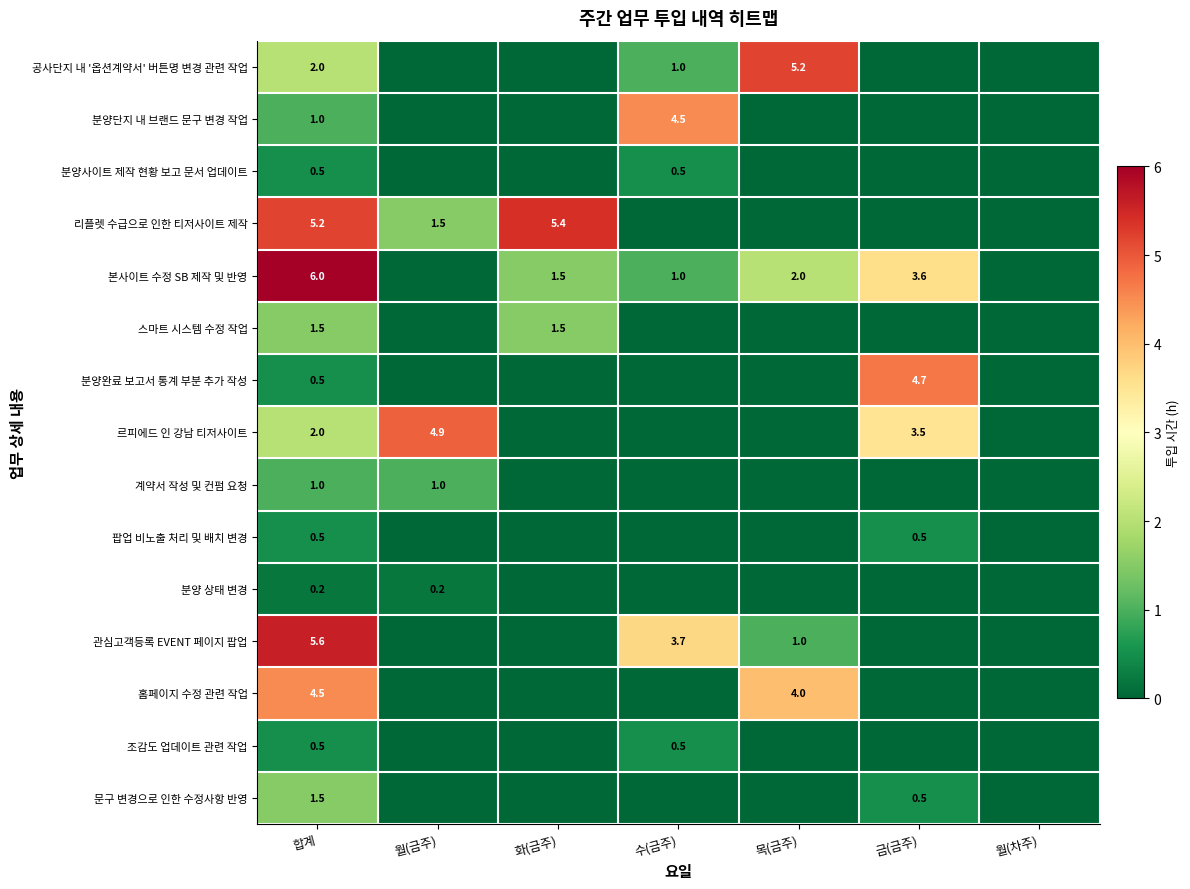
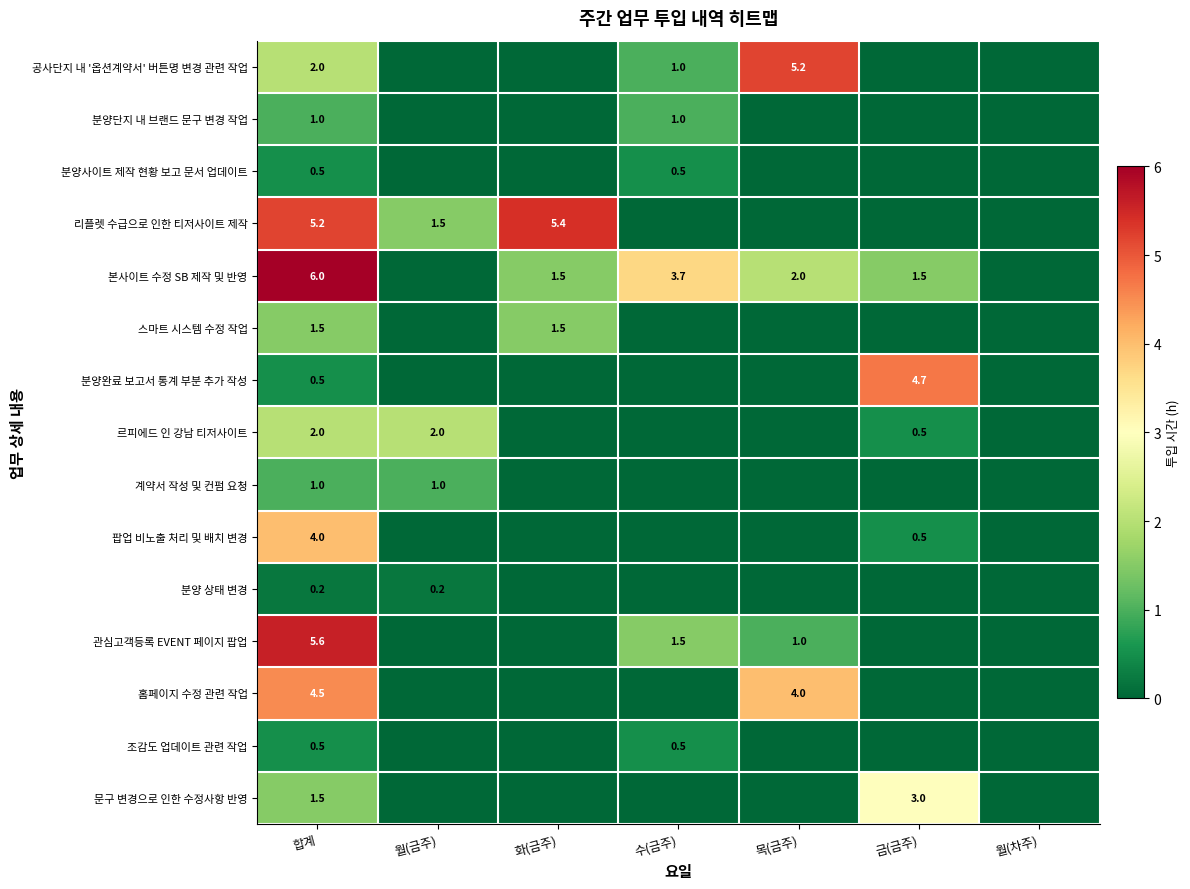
분양단지 내 브랜드 문구 변경 작업, 수(금주): 4.5 -> 1.0
본사이트 수정 SB 제작 및 반영, 수(금주): 1.0 -> 3.7
본사이트 수정 SB 제작 및 반영, 금(금주): 3.6 -> 1.5
르피에드 인 강남 티저사이트, 월(금주): 4.9 -> 2.0
르피에드 인 강남 티저사이트, 금(금주): 3.5 -> 0.5
팝업 비노출 처리 및 배치 변경, 합계: 0.5 -> 4.0
관심고객등록 EVENT 페이지 팝업, 수(금주): 3.7 -> 1.5
문구 변경으로 인한 수정사항 반영, 금(금주): 0.5 -> 3.0
